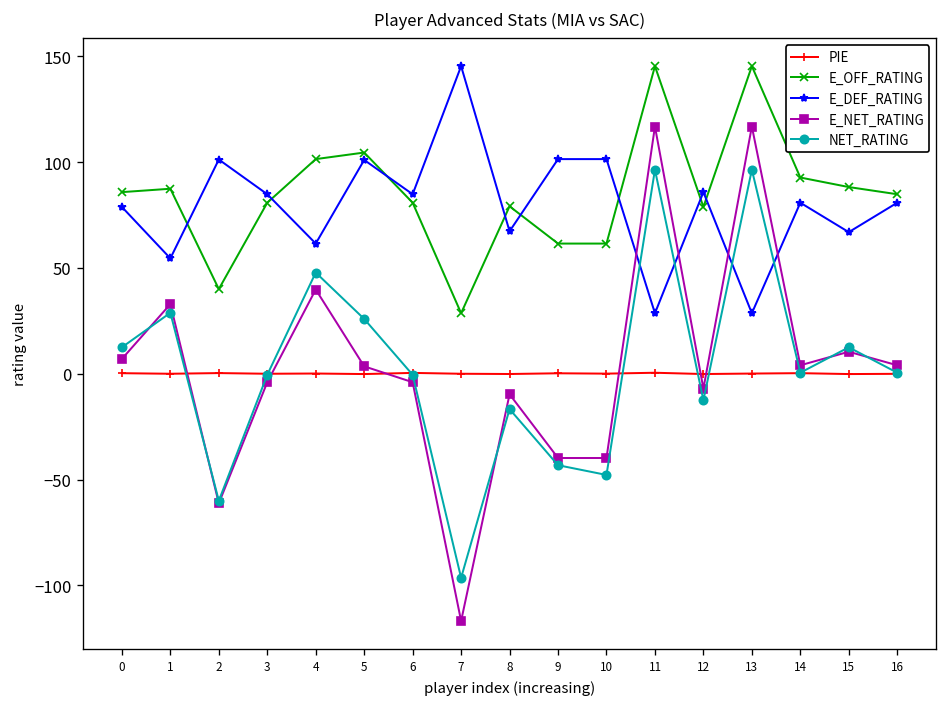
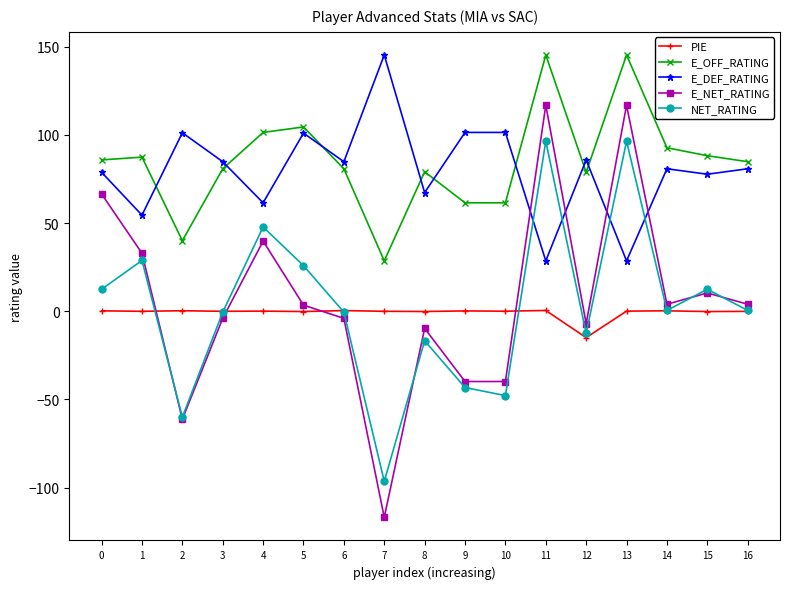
E_NET_RATING, 0: 7 -> 67
PIE, 12: 0 -> -15
E_DEF_RATING, 15: 67 -> 78
